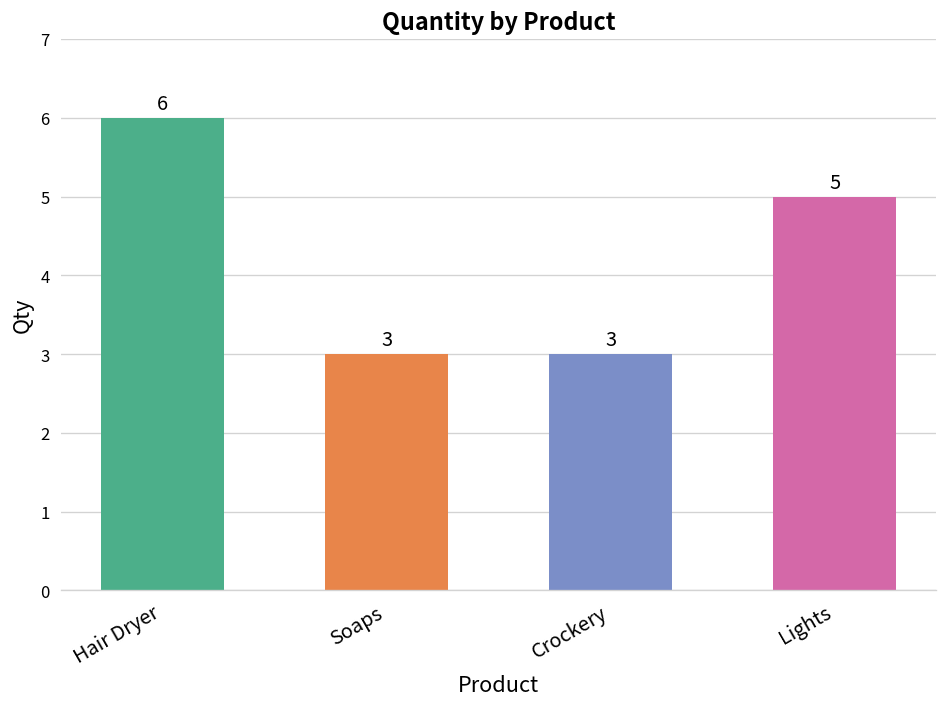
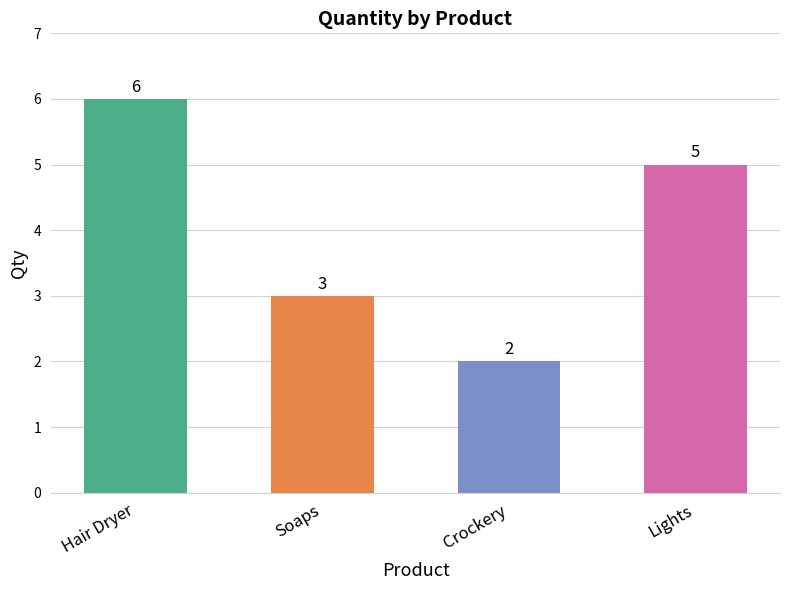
Crockery: 3 -> 2
